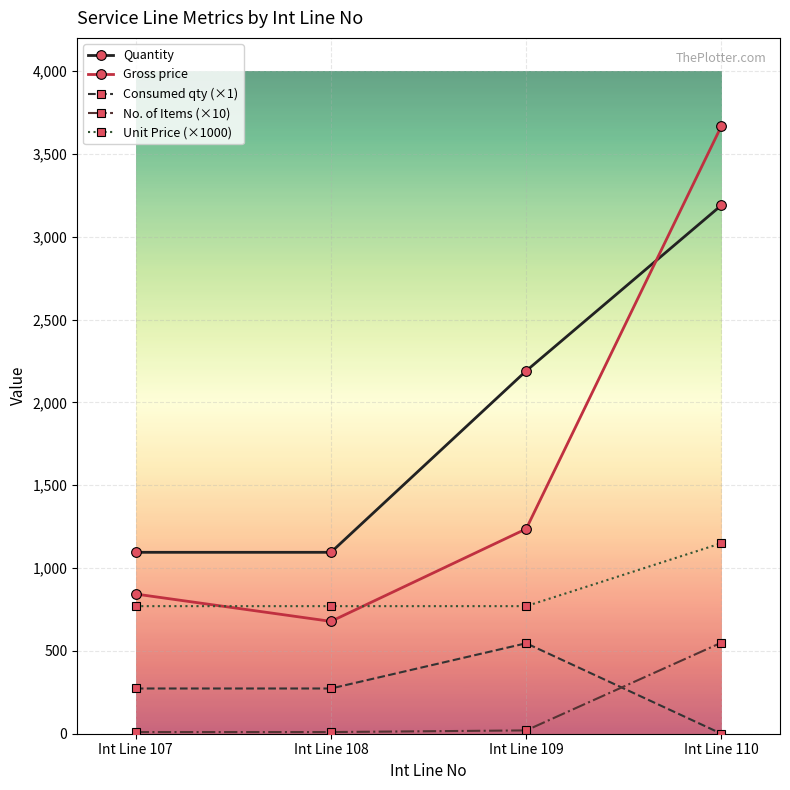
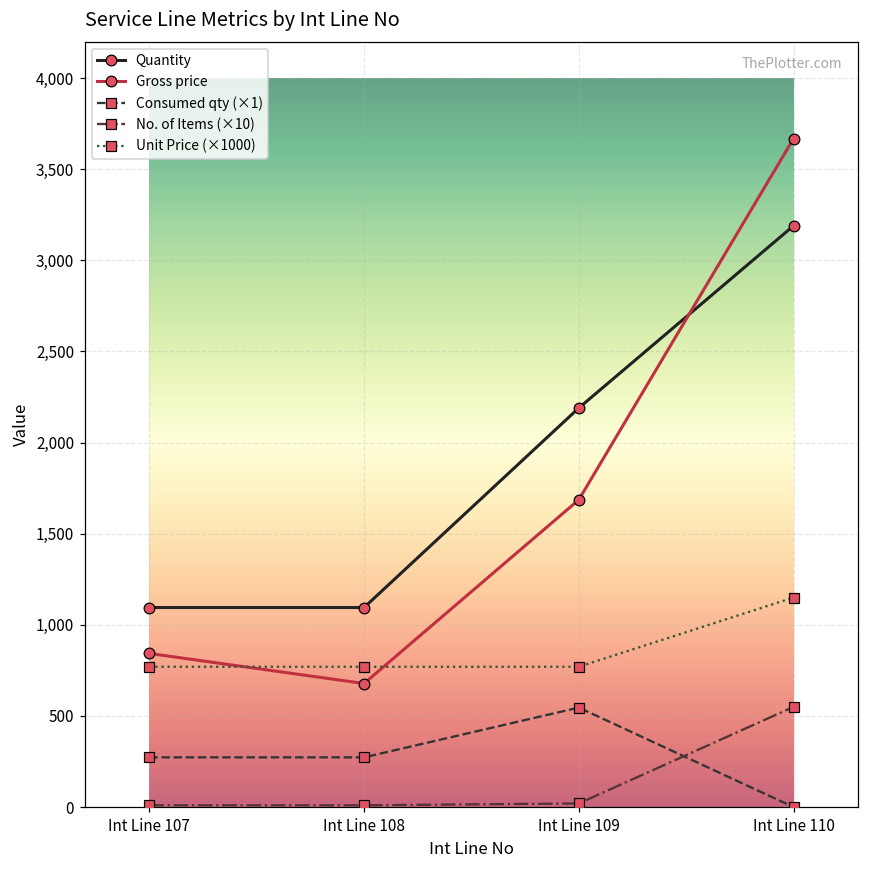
Gross price, Int Line 109: 1,240 -> 1,690
